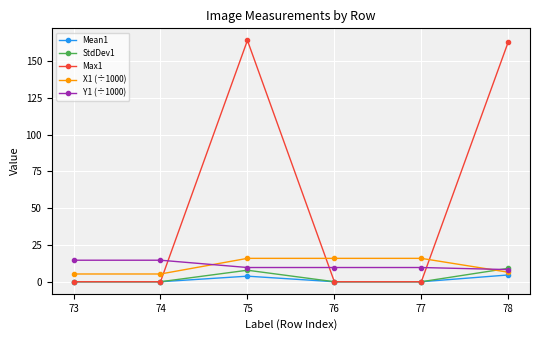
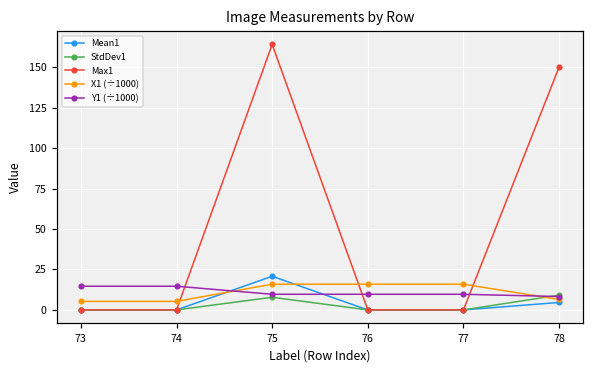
Mean1, 75: 4 -> 21
Max1, 78: 163 -> 150
